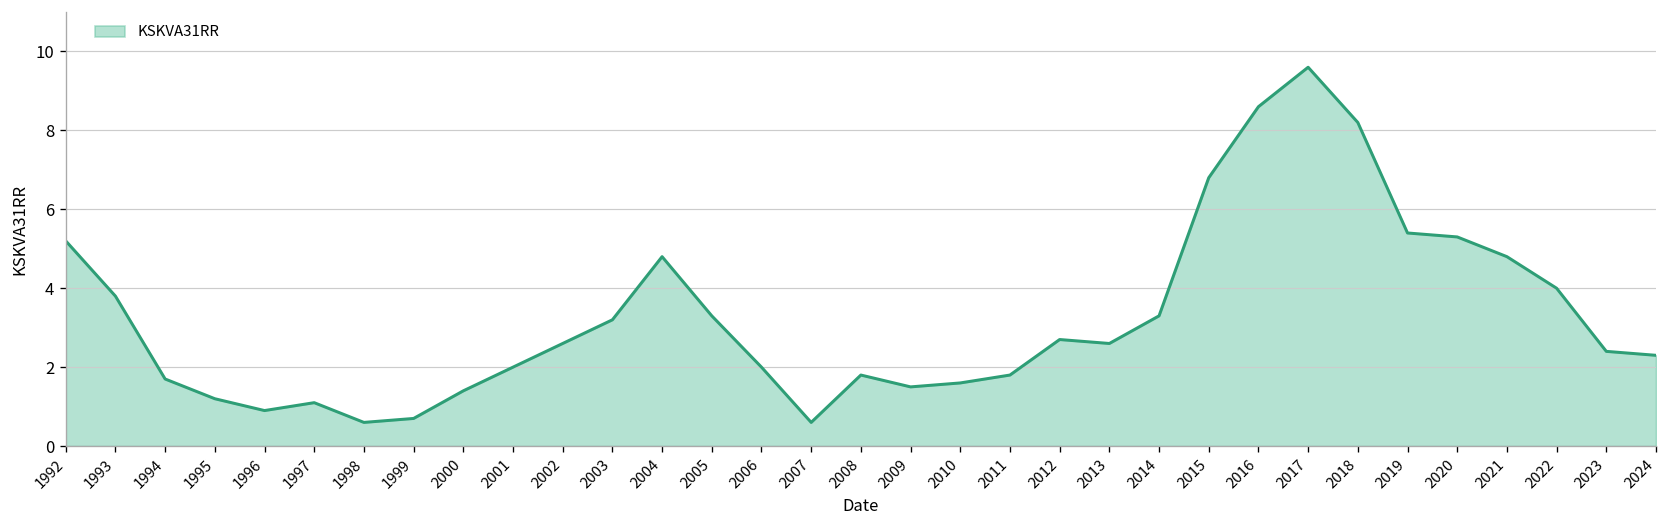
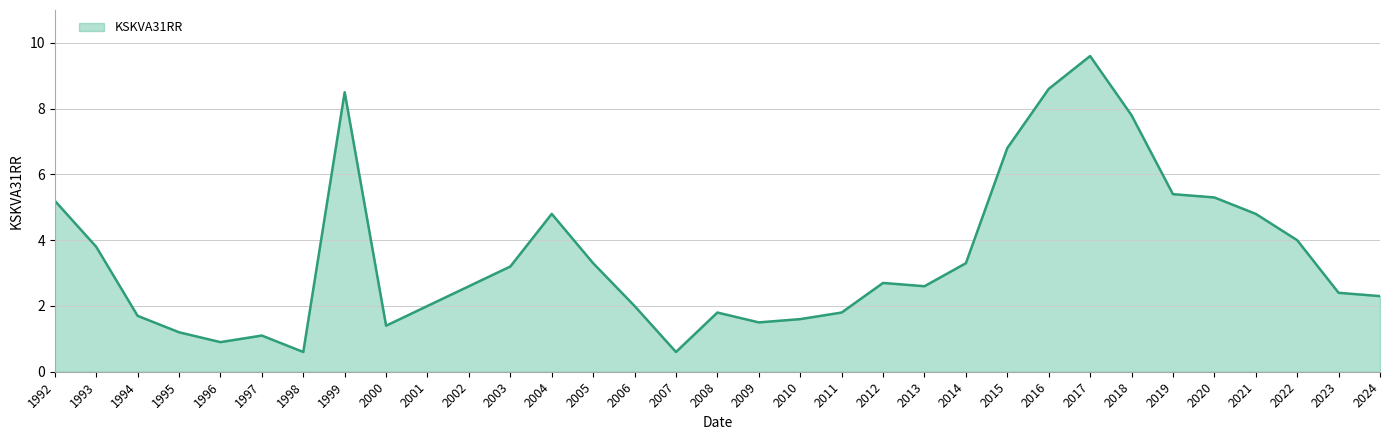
1999: 0.7 -> 8.5
2018: 8.2 -> 7.8
